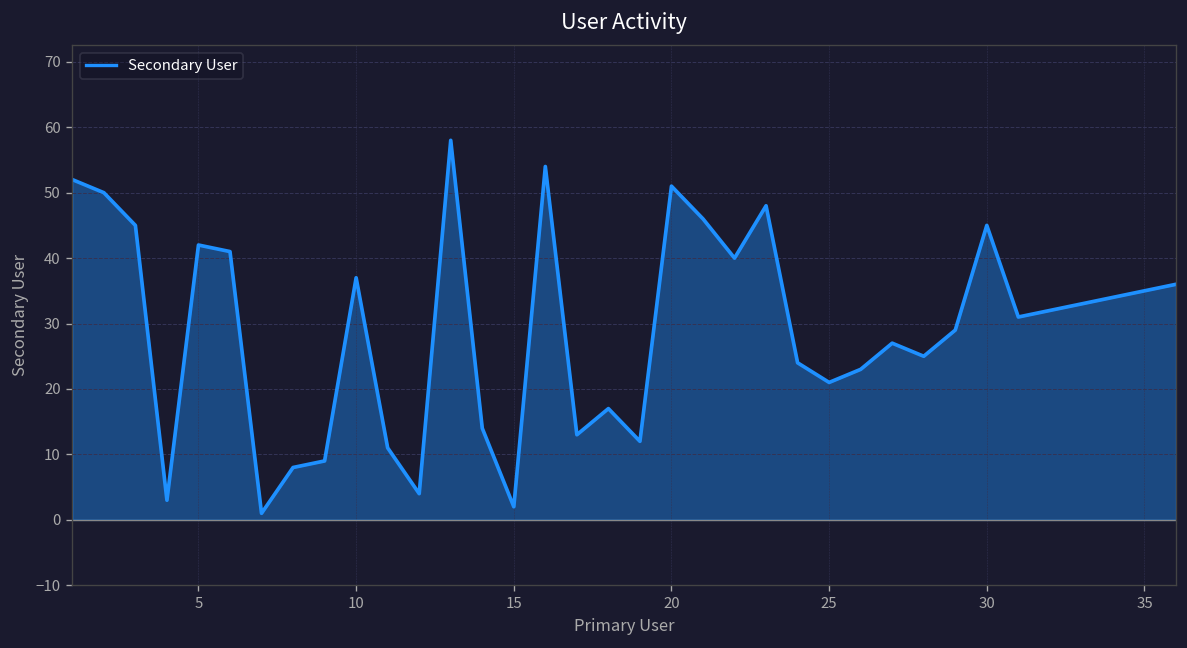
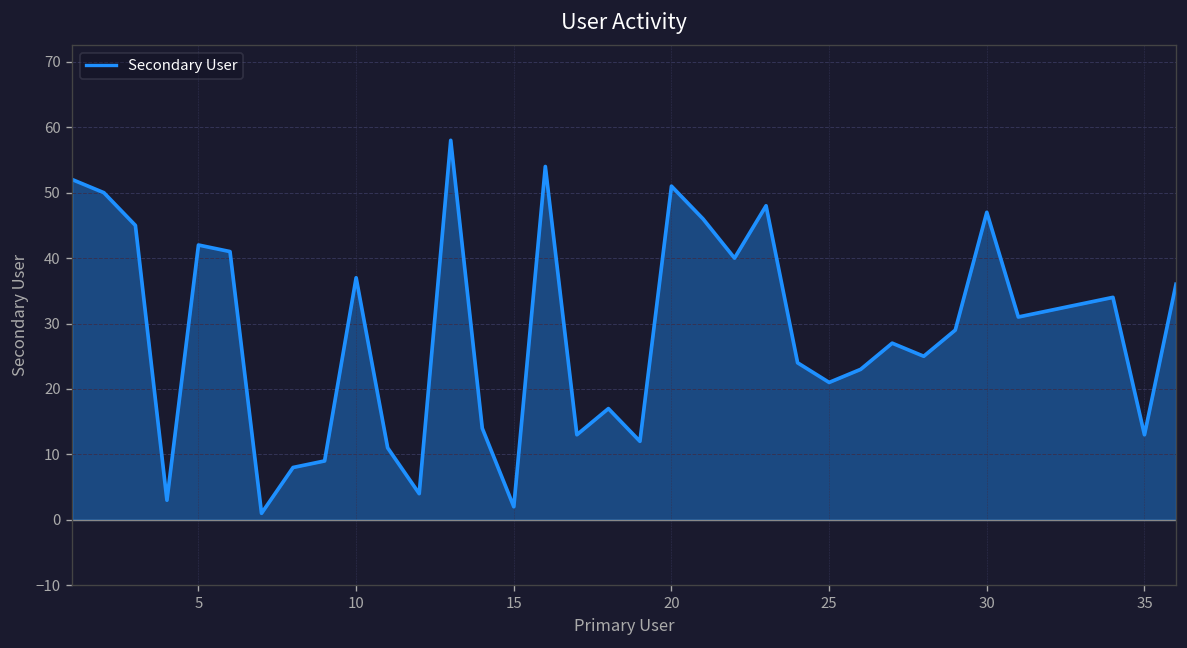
30: 45 -> 47
35: 35 -> 13
